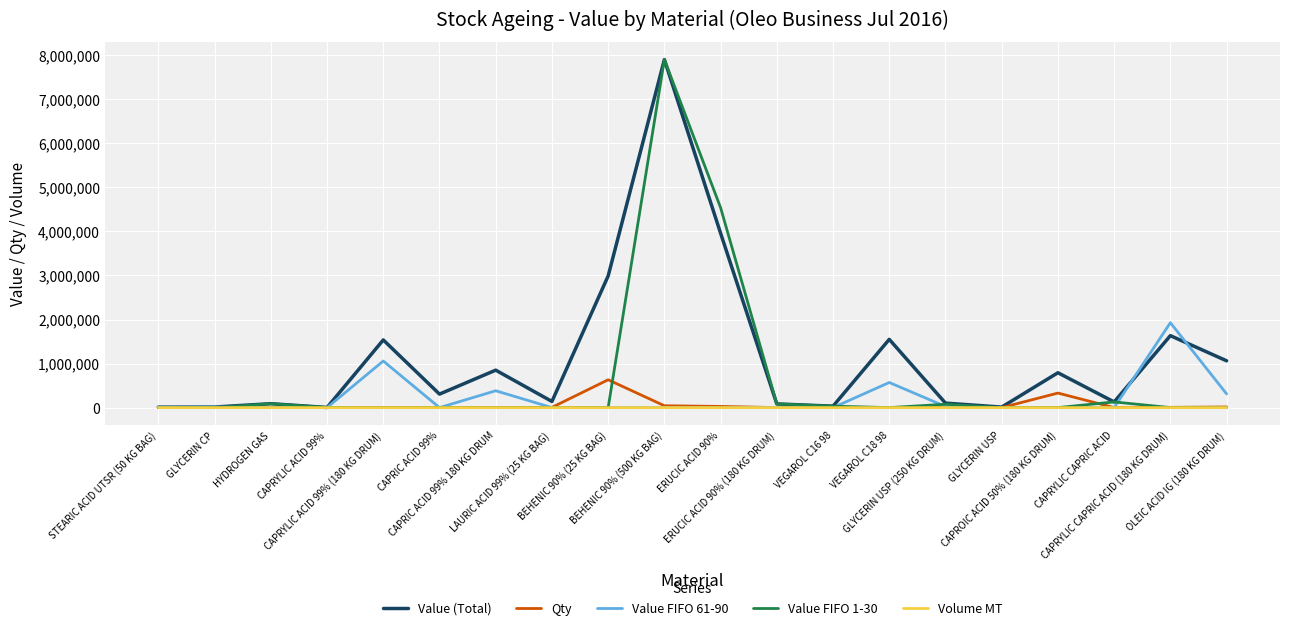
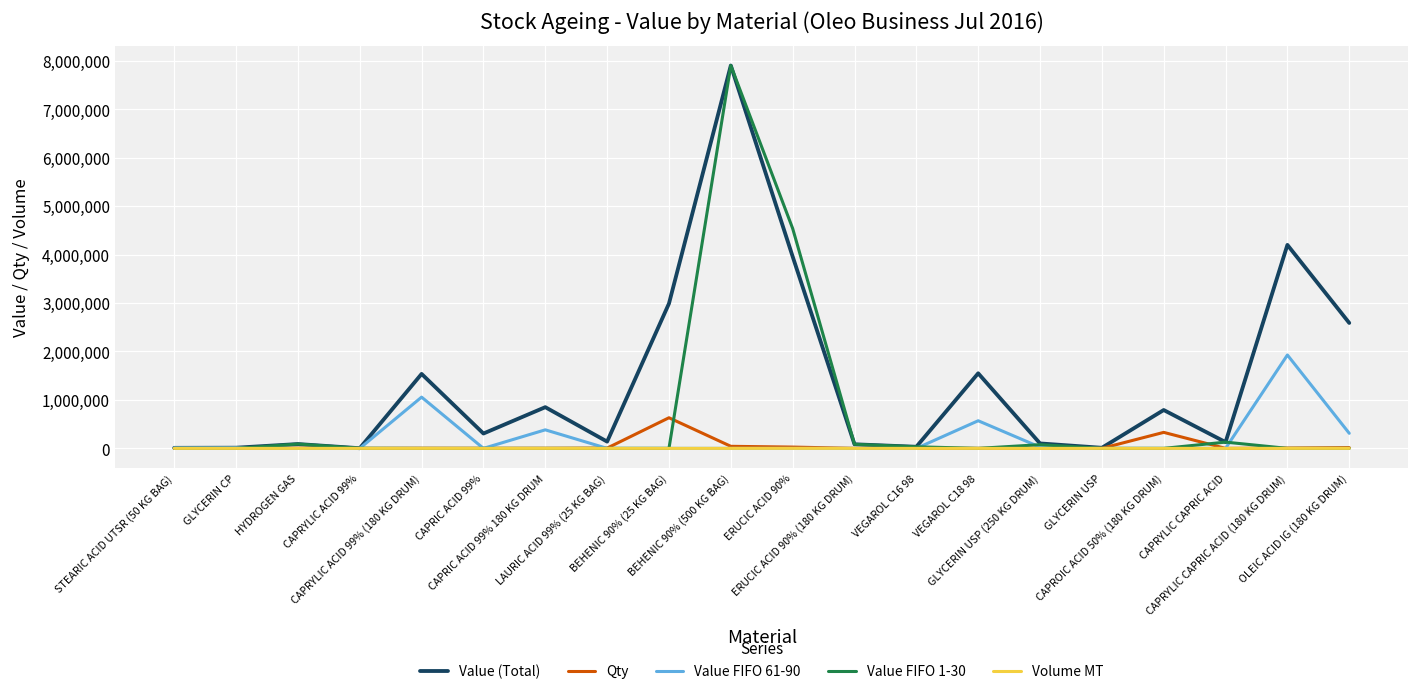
Value (Total), CAPRYLIC CAPRIC ACID (180 KG DRUM): 1,600,000 -> 4,200,000
Value (Total), OLEIC ACID IG (180 KG DRUM): 1,100,000 -> 2,600,000
